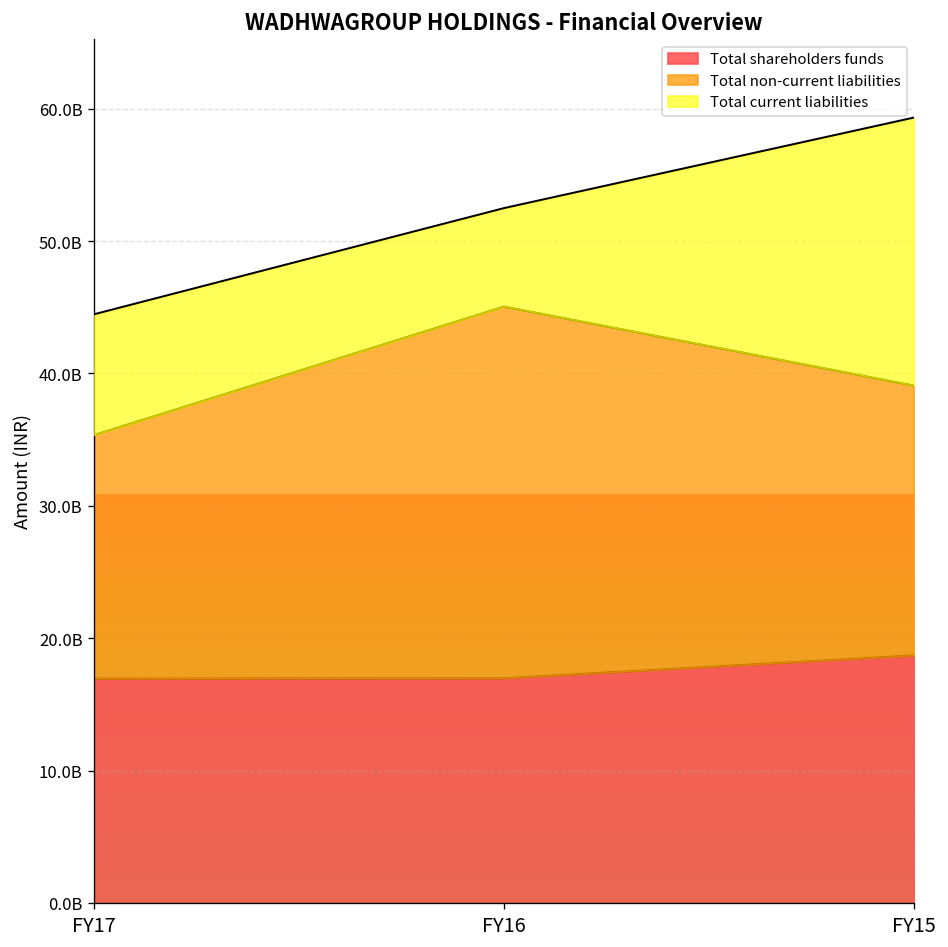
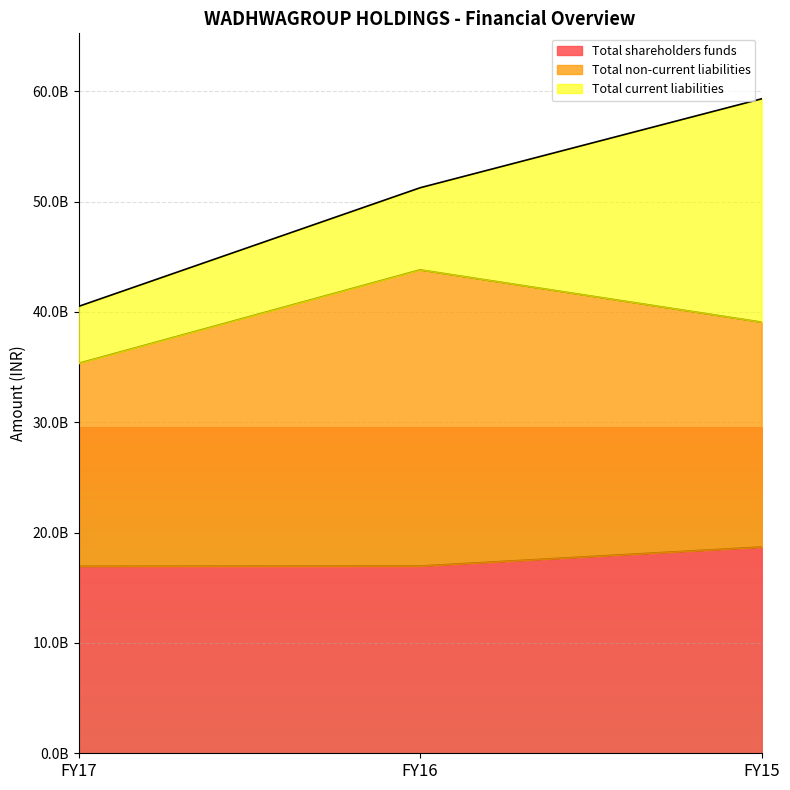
Total current liabilities, FY17: 9100000000 -> 5200000000
Total non-current liabilities, FY16: 28100000000 -> 26800000000
